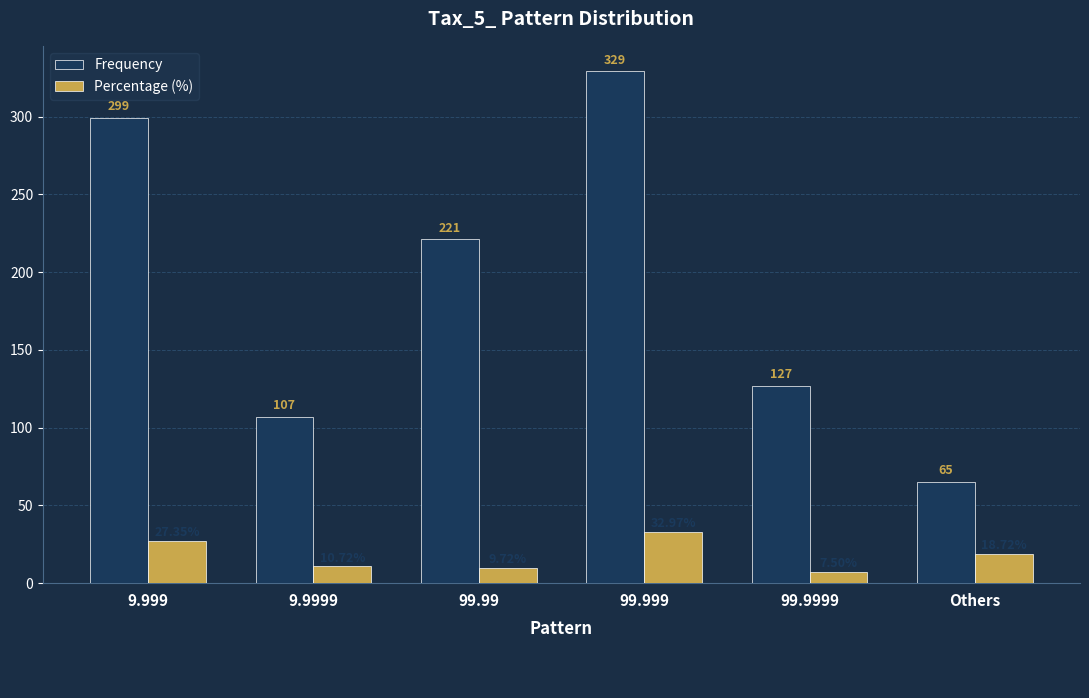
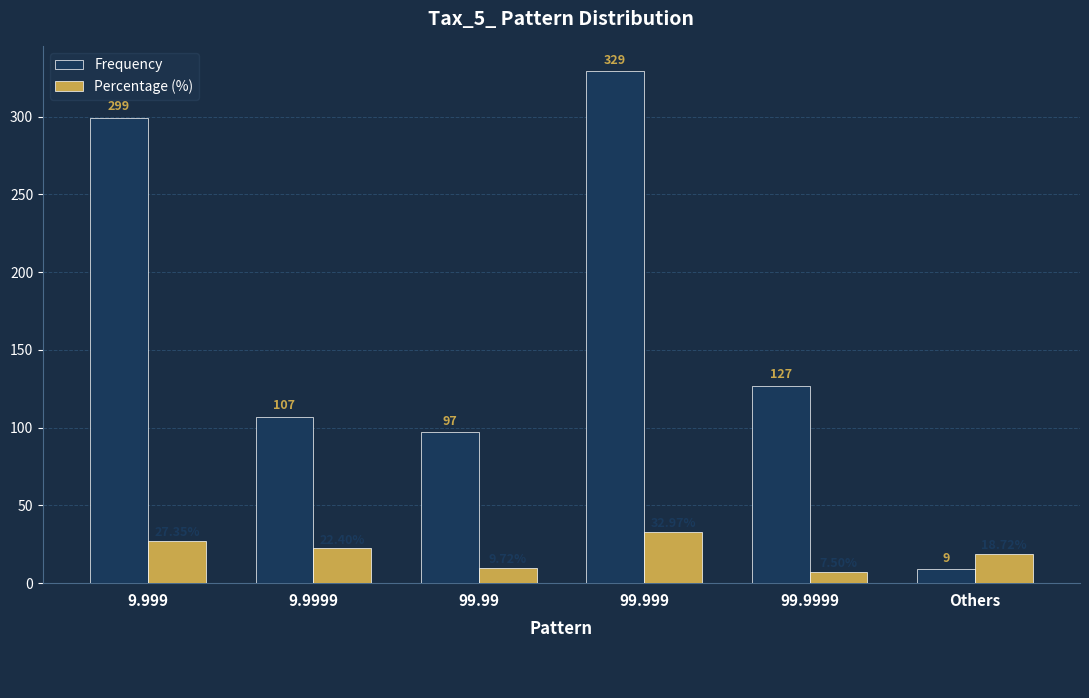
Percentage (%), 9.9999: 11 -> 22
Frequency, 99.99: 221 -> 97
Frequency, Others: 65 -> 9
